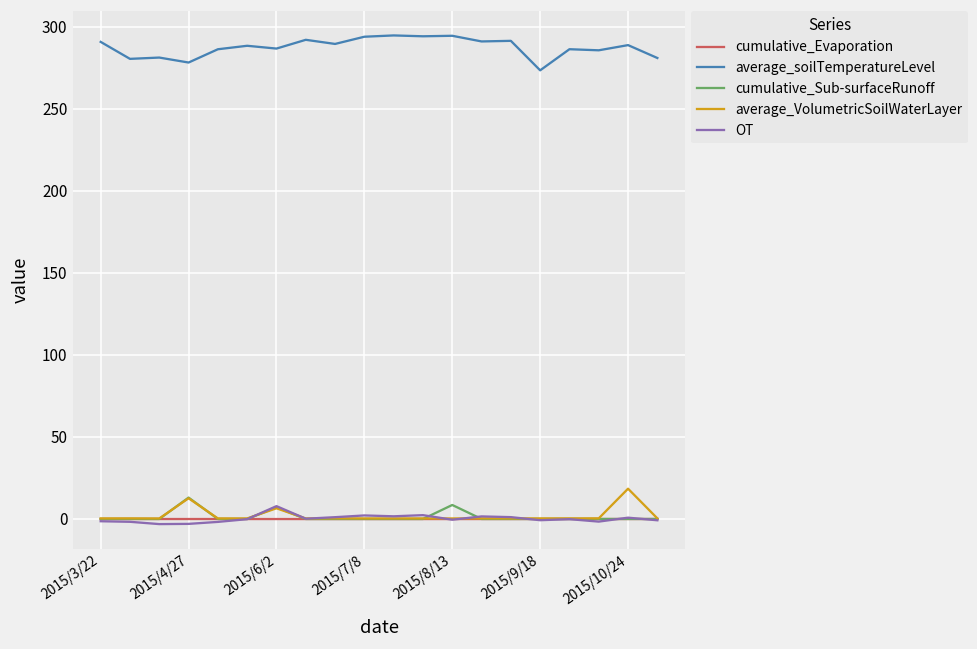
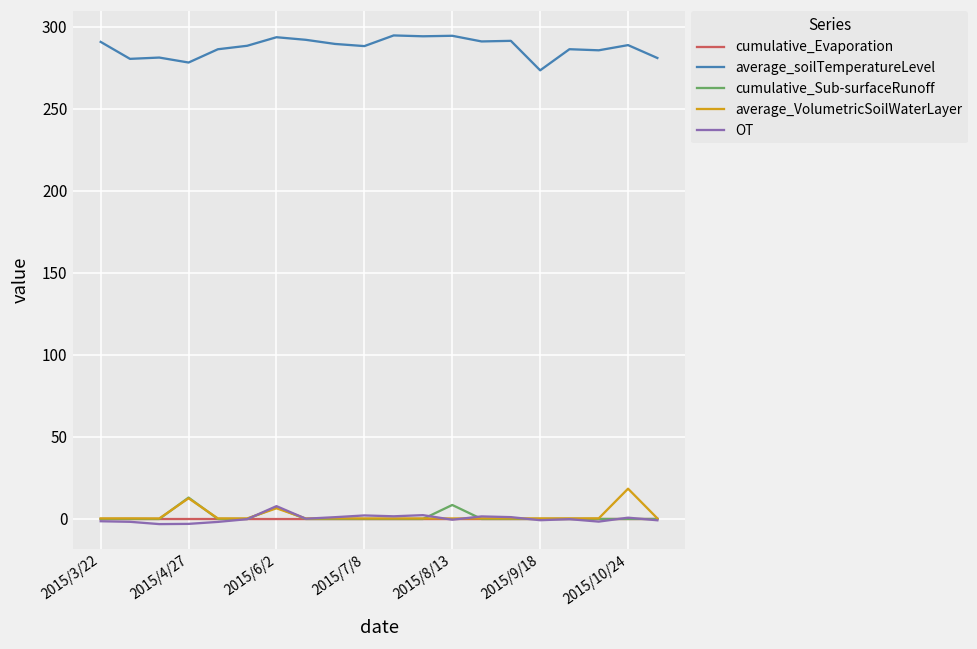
average_soilTemperatureLevel, 2015/6/2: 287 -> 294
average_soilTemperatureLevel, 2015/7/8: 294 -> 288
